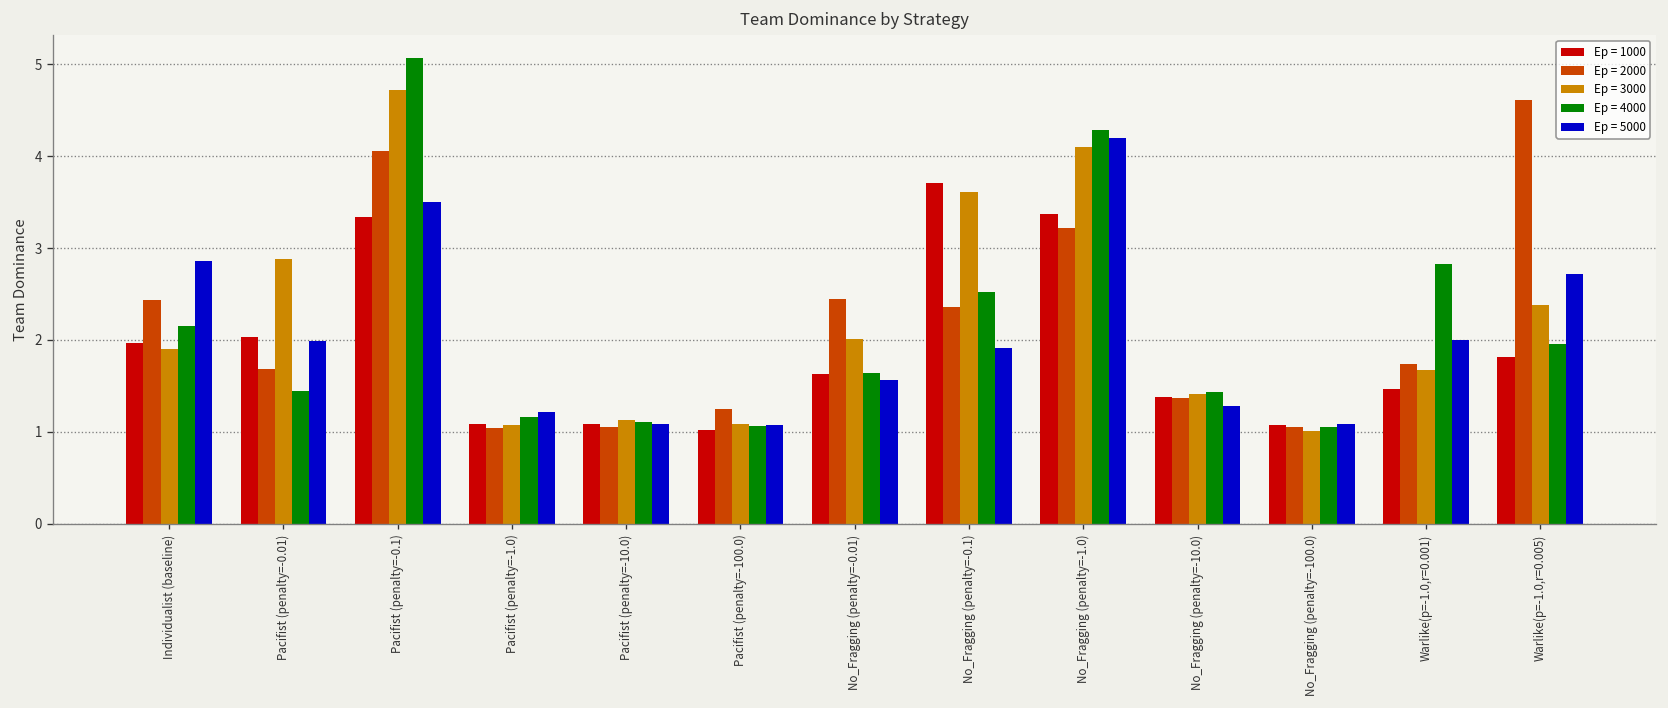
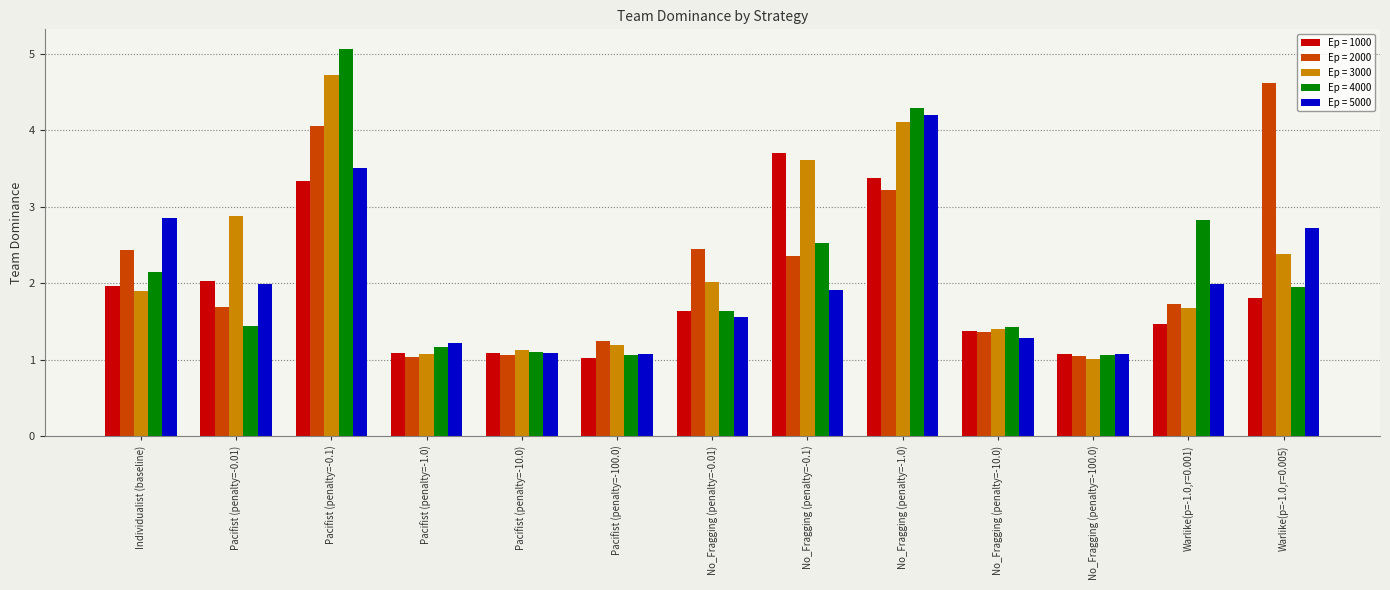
Ep = 3000, Pacifist (penalty=-100.0): 1.1 -> 1.2
